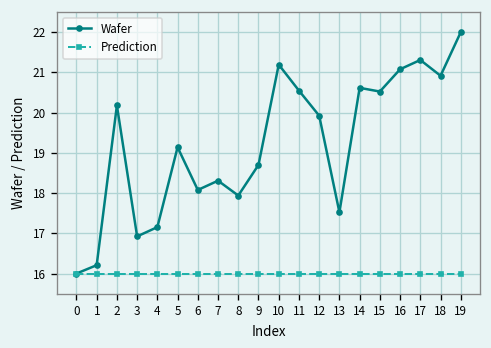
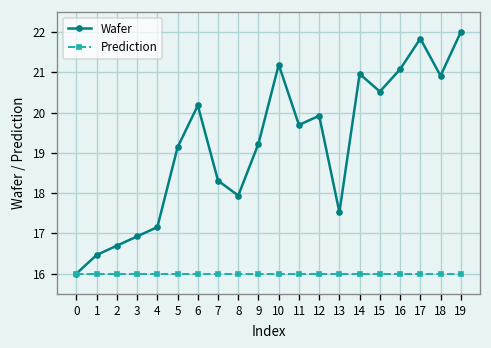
Wafer, 1: 16.2 -> 16.5
Wafer, 2: 20.2 -> 16.7
Wafer, 6: 18.1 -> 20.2
Wafer, 9: 18.7 -> 19.2
Wafer, 11: 20.5 -> 19.7
Wafer, 14: 20.6 -> 21.0
Wafer, 17: 21.3 -> 21.8
